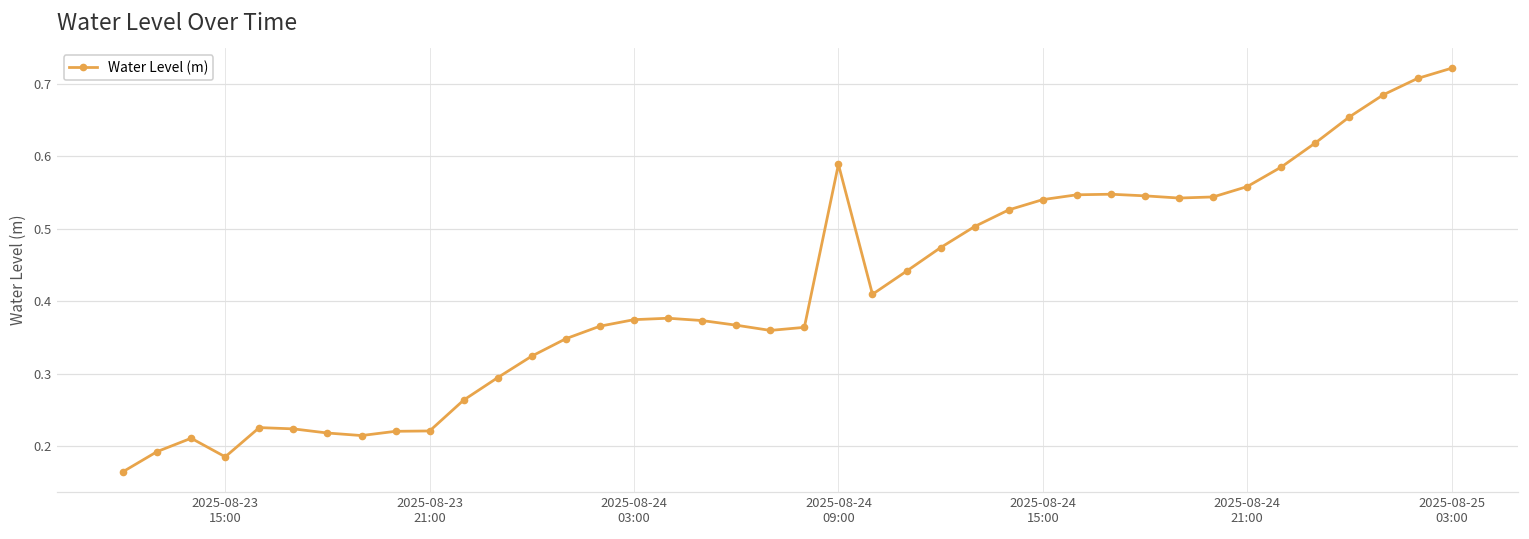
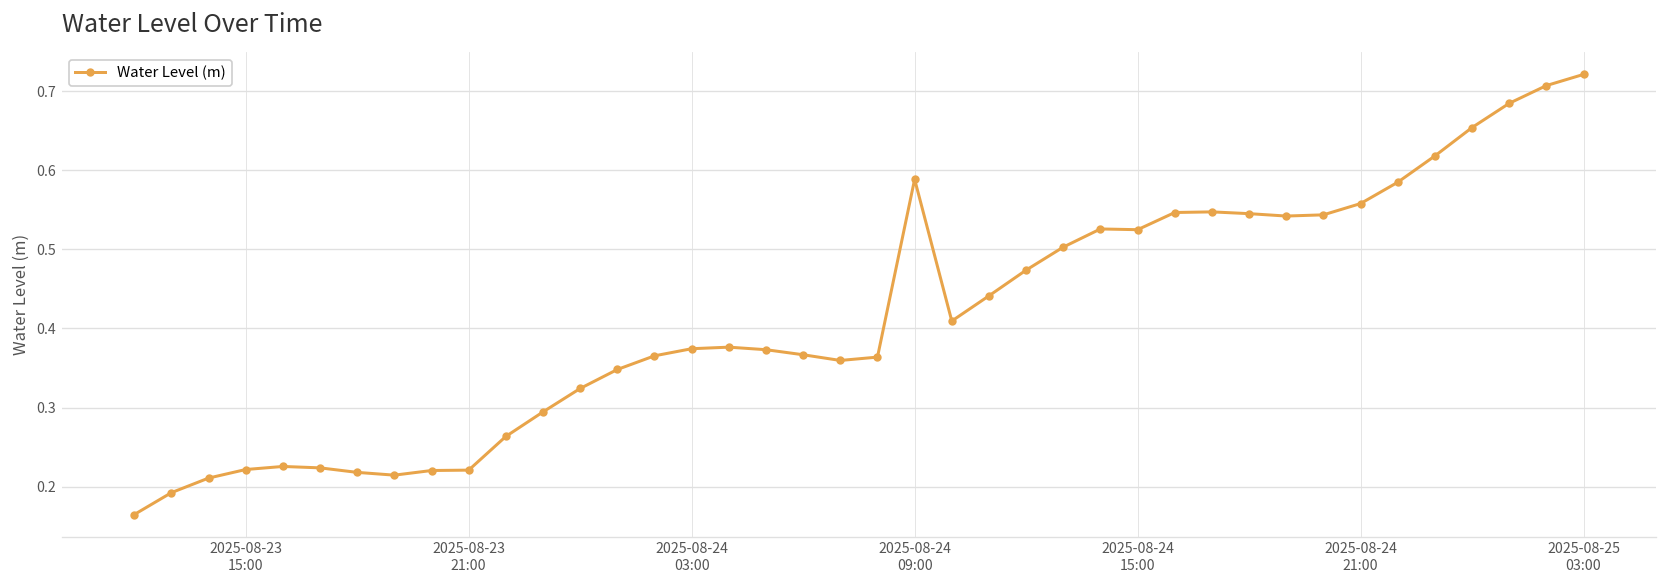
2025-08-23 15:00: 0.19 -> 0.22
2025-08-24 15:00: 0.54 -> 0.52
